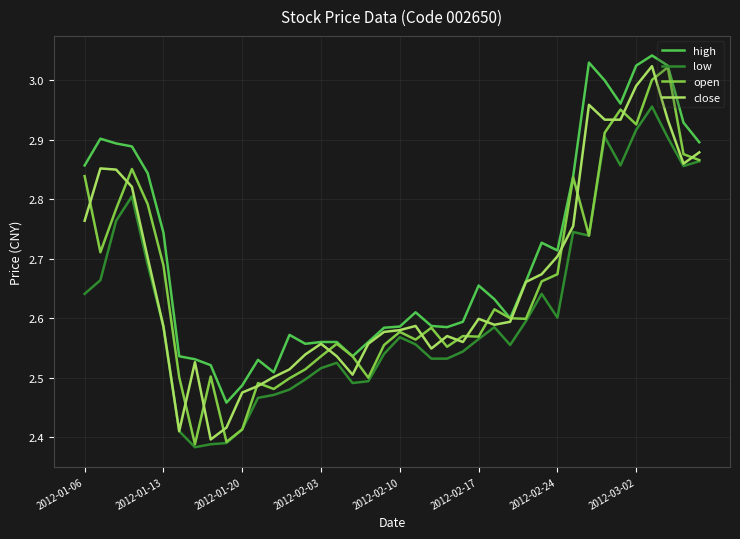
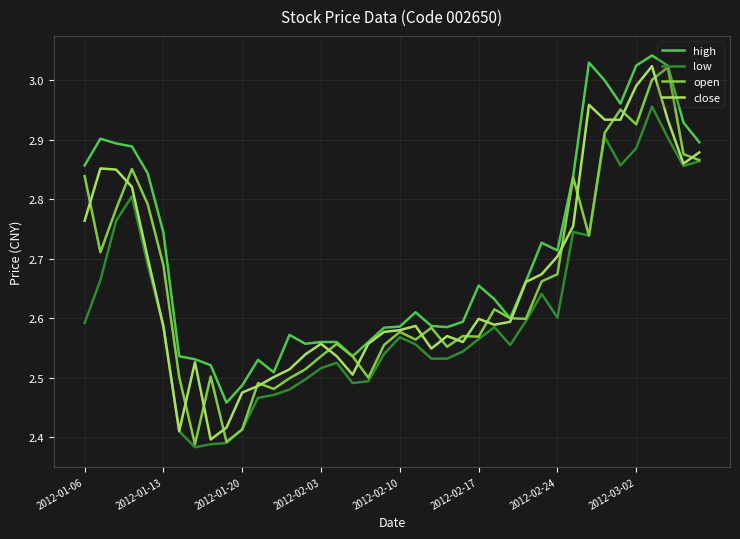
low, 2012-01-06: 2.64 -> 2.59
low, 2012-03-02: 2.92 -> 2.89
